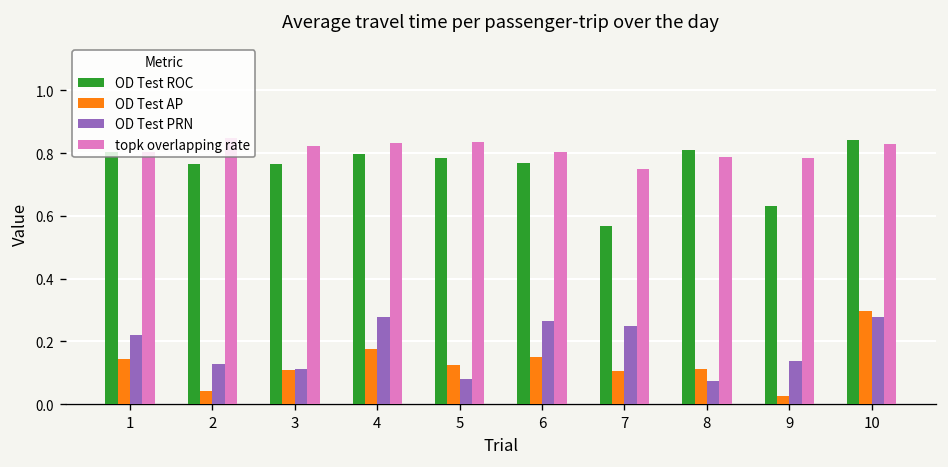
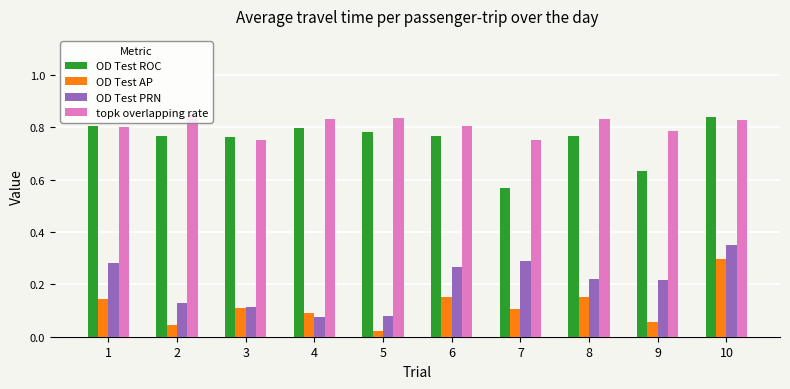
OD Test PRN, 1: 0.22 -> 0.28
topk overlapping rate, 3: 0.82 -> 0.75
OD Test AP, 4: 0.17 -> 0.09
OD Test PRN, 4: 0.28 -> 0.07
OD Test AP, 5: 0.12 -> 0.02
OD Test PRN, 7: 0.25 -> 0.29
OD Test ROC, 8: 0.81 -> 0.77
OD Test AP, 8: 0.11 -> 0.15
OD Test PRN, 8: 0.07 -> 0.22
topk overlapping rate, 8: 0.79 -> 0.83
OD Test AP, 9: 0.03 -> 0.06
OD Test PRN, 9: 0.14 -> 0.22
OD Test PRN, 10: 0.28 -> 0.35
